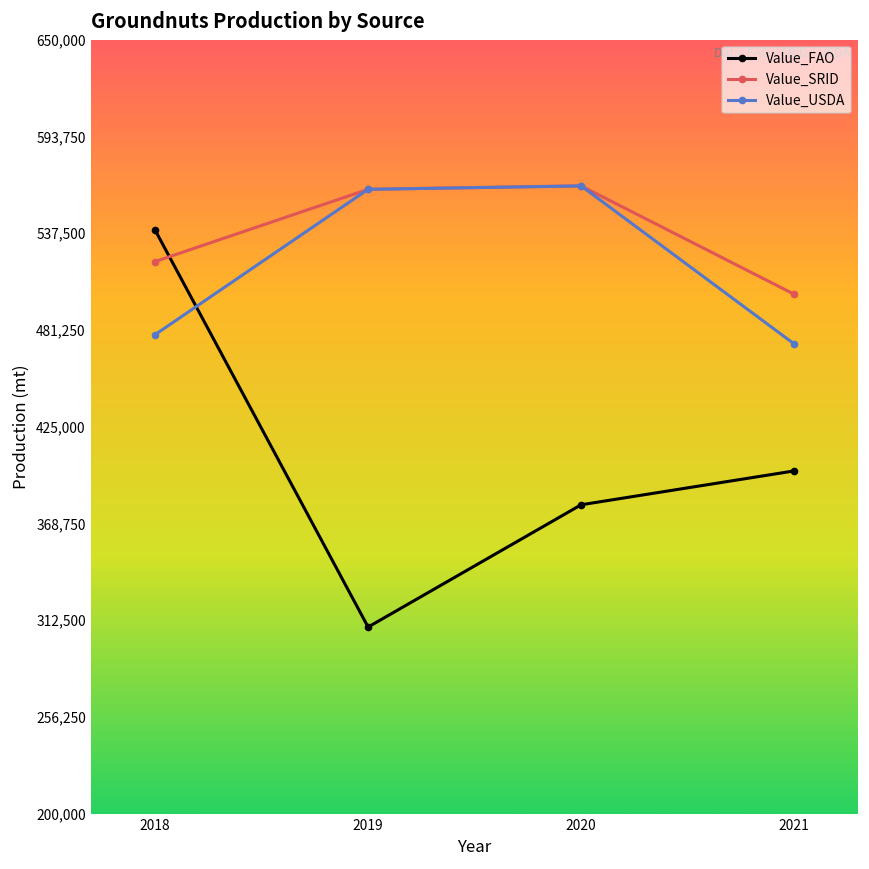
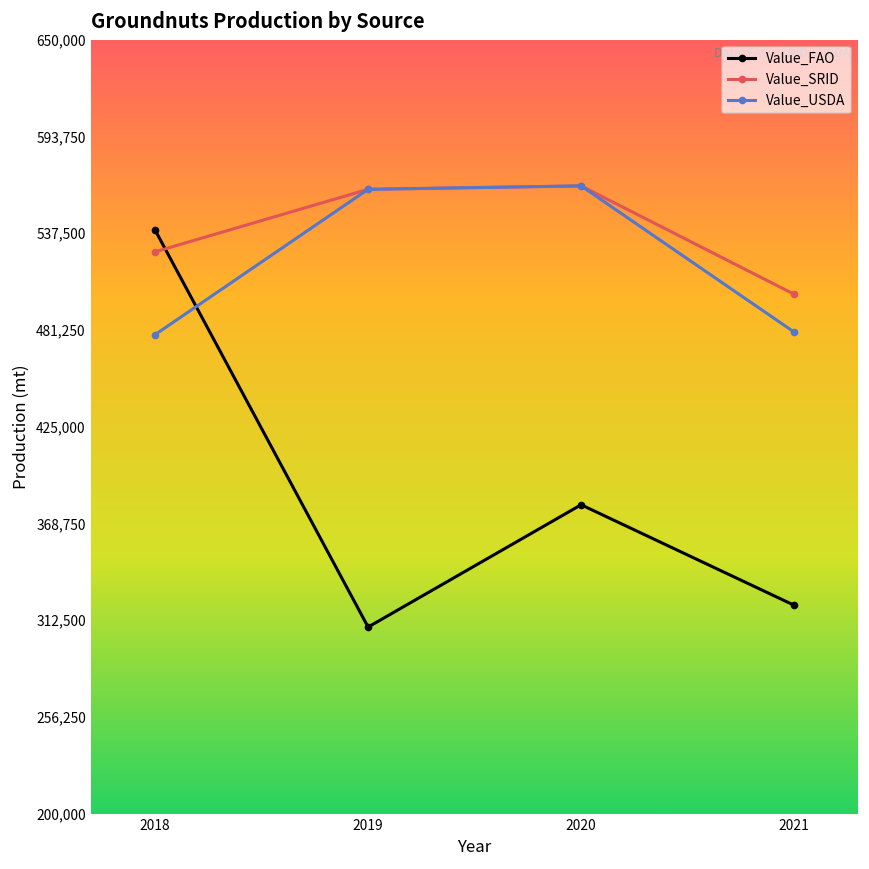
Value_SRID, 2018: 521,000 -> 527,000
Value_FAO, 2021: 399,000 -> 321,000
Value_USDA, 2021: 473,000 -> 480,000
